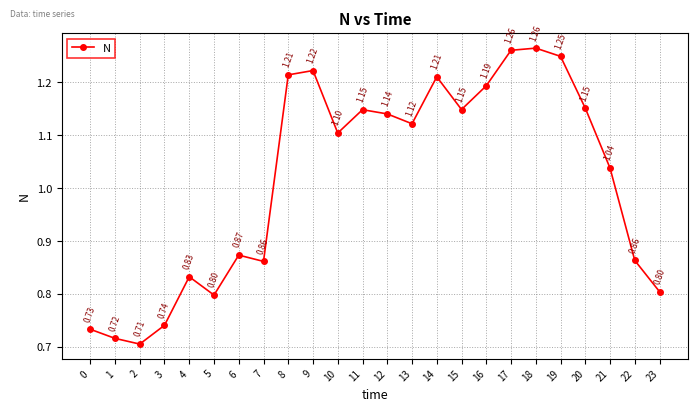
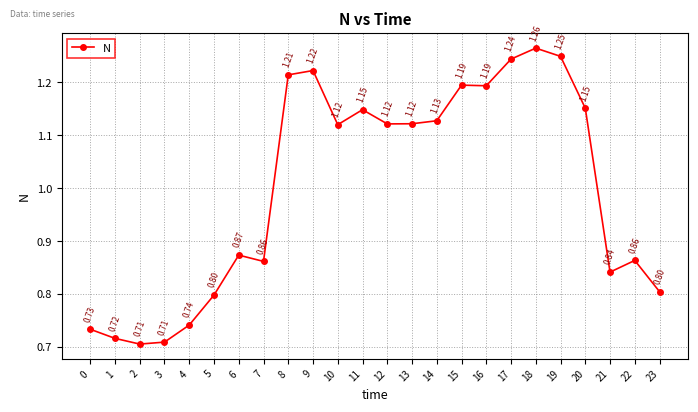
3: 0.74 -> 0.71
4: 0.83 -> 0.74
10: 1.10 -> 1.12
12: 1.14 -> 1.12
14: 1.21 -> 1.13
15: 1.15 -> 1.19
17: 1.26 -> 1.24
21: 1.04 -> 0.84
